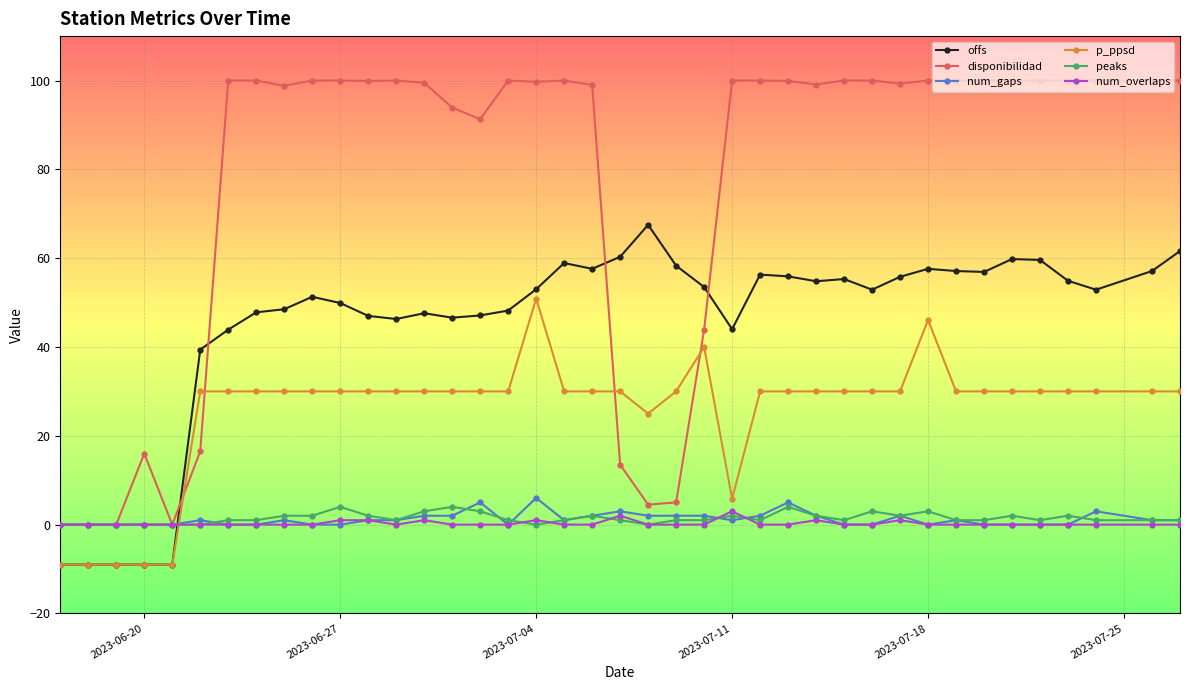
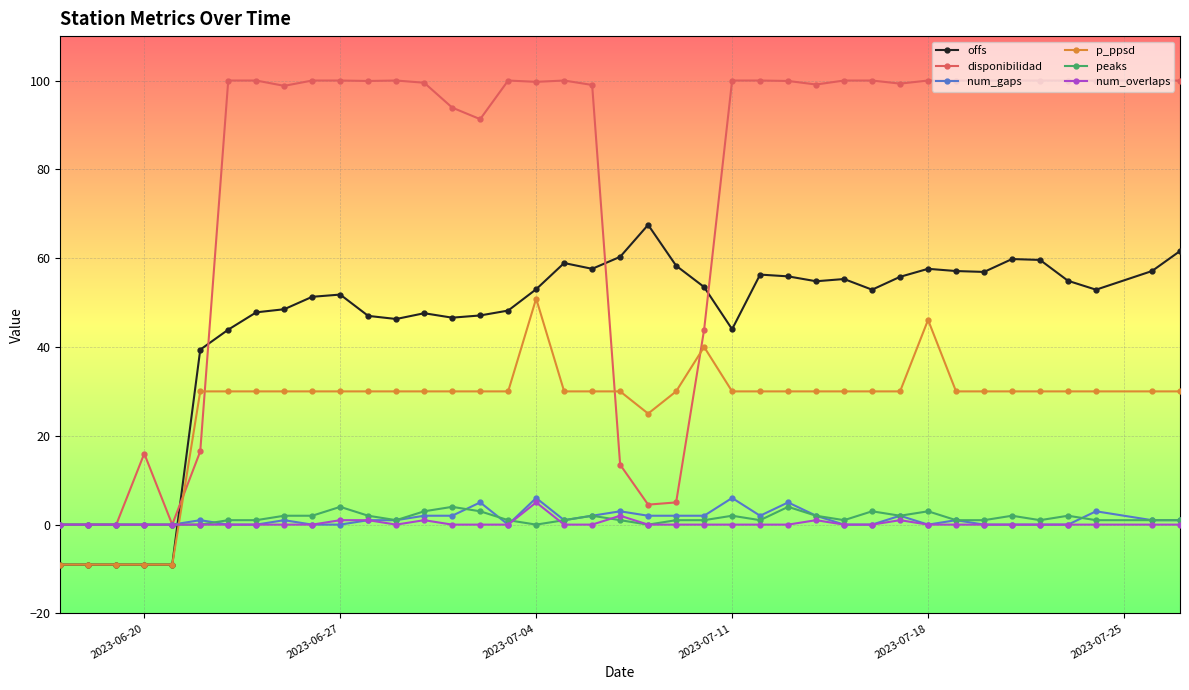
offs, 2023-06-27: 50 -> 52
num_overlaps, 2023-07-04: 1 -> 5
num_gaps, 2023-07-11: 1 -> 6
p_ppsd, 2023-07-11: 6 -> 30
num_overlaps, 2023-07-11: 3 -> 0
